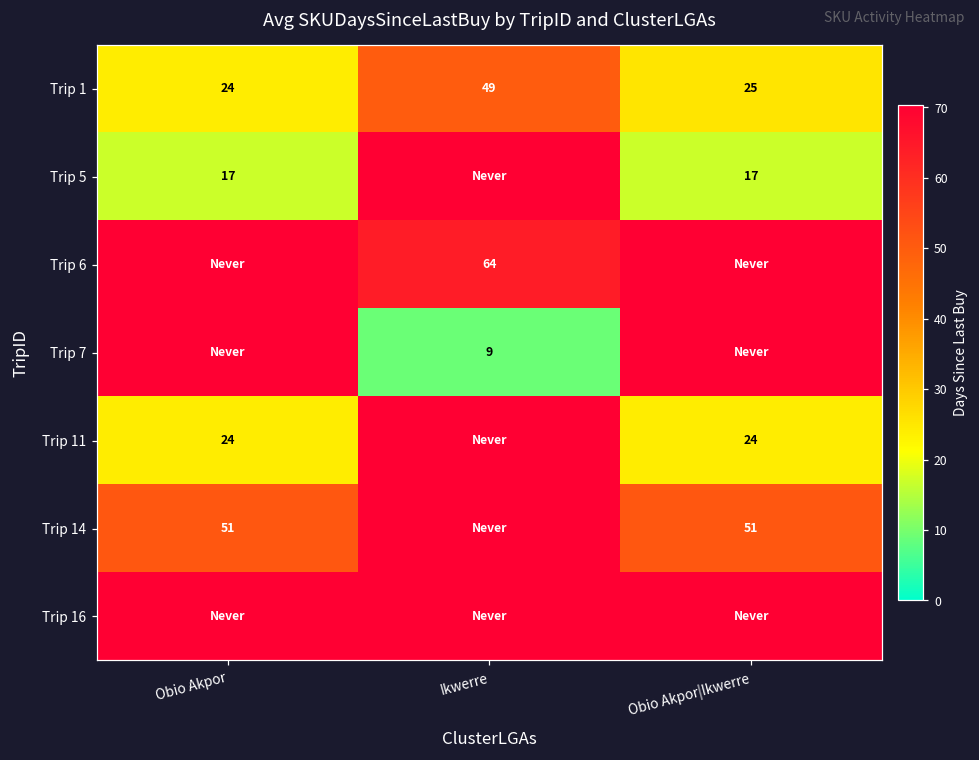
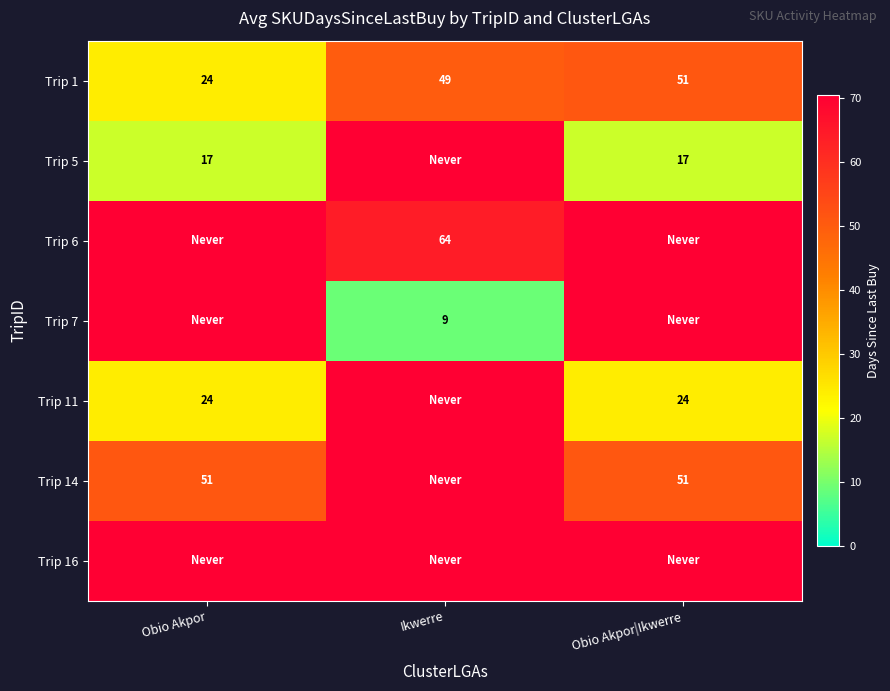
Trip 1, Obio Akpor|Ikwerre: 25 -> 51
